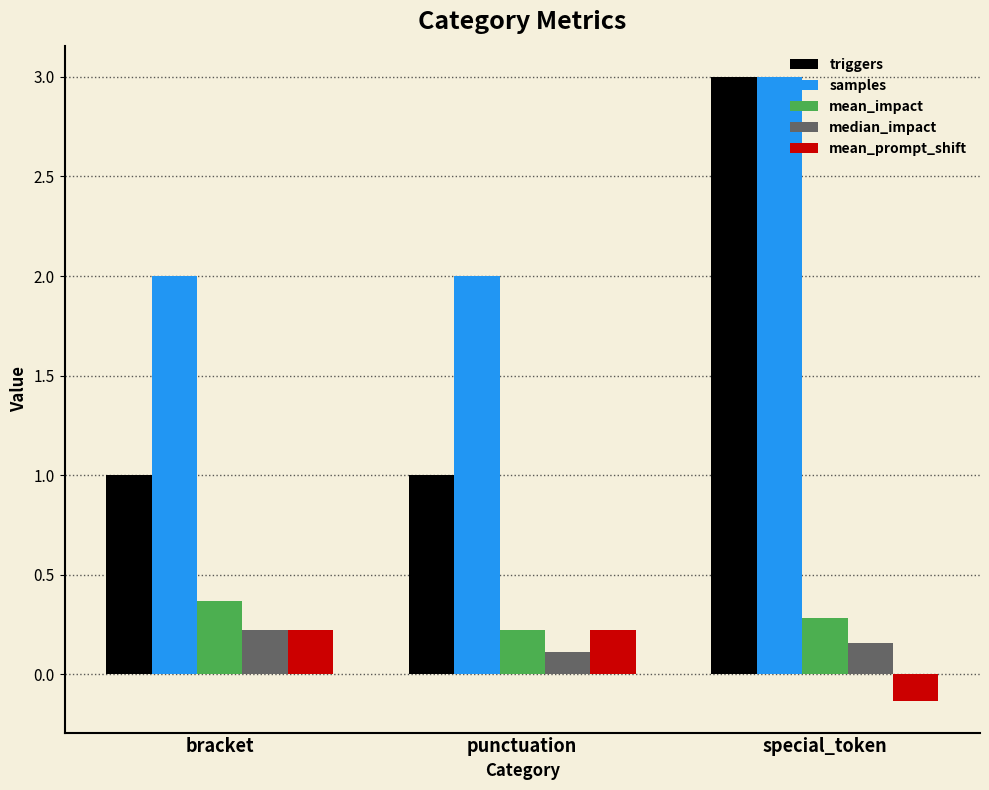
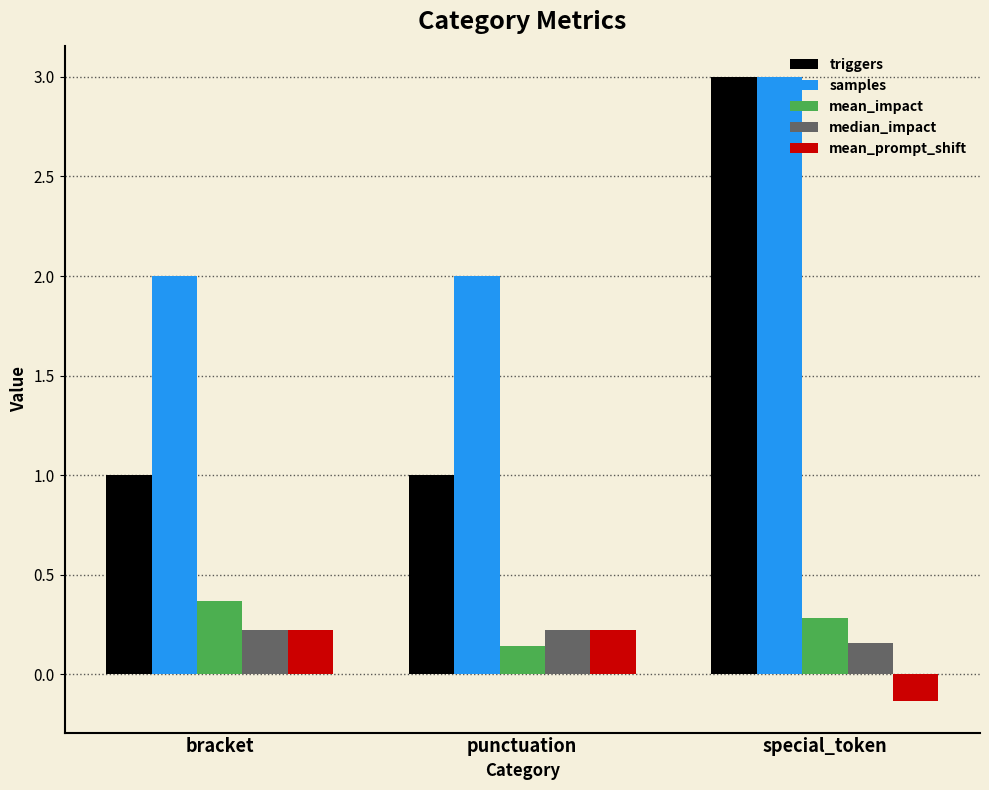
mean_impact, punctuation: 0.22 -> 0.14
median_impact, punctuation: 0.11 -> 0.22
